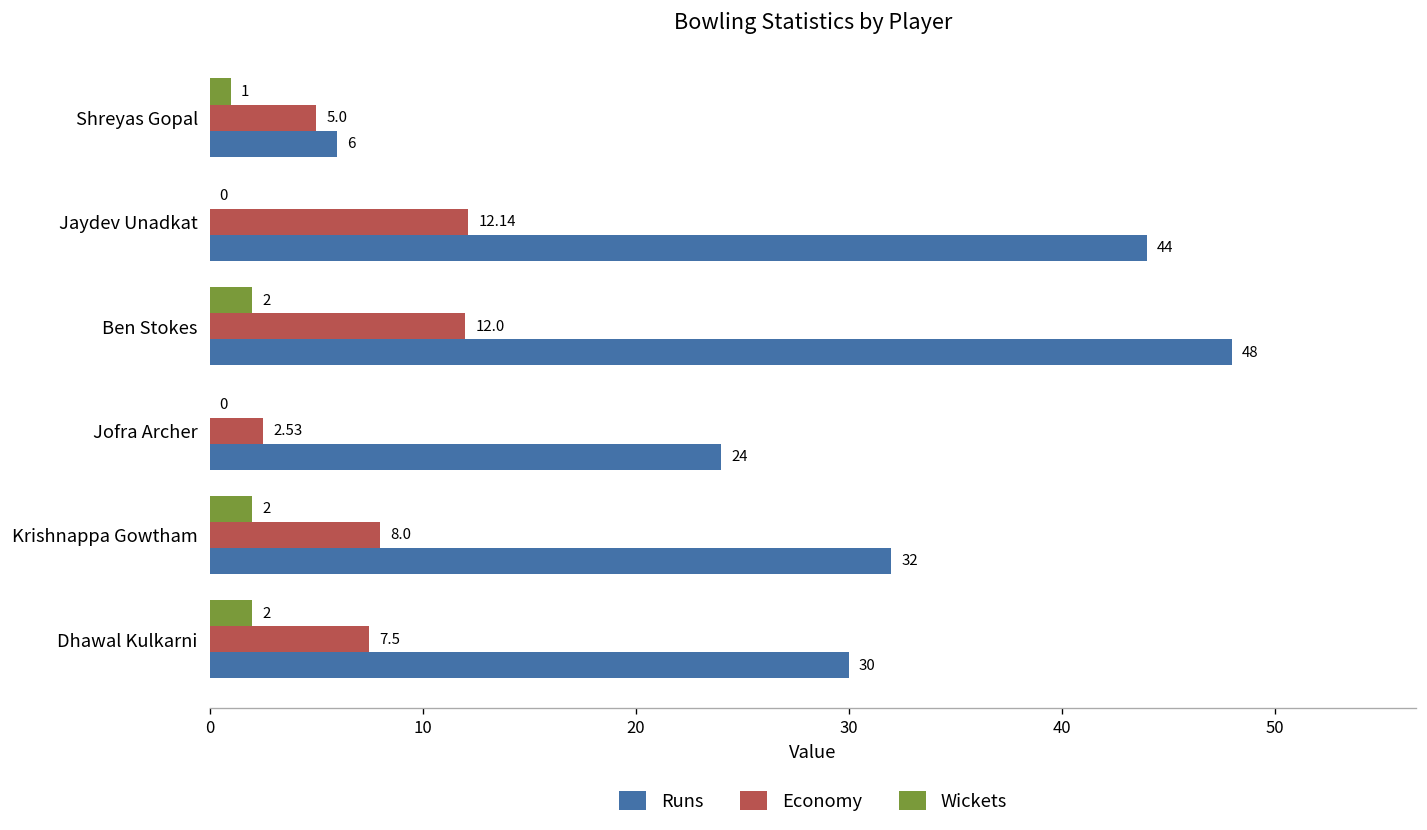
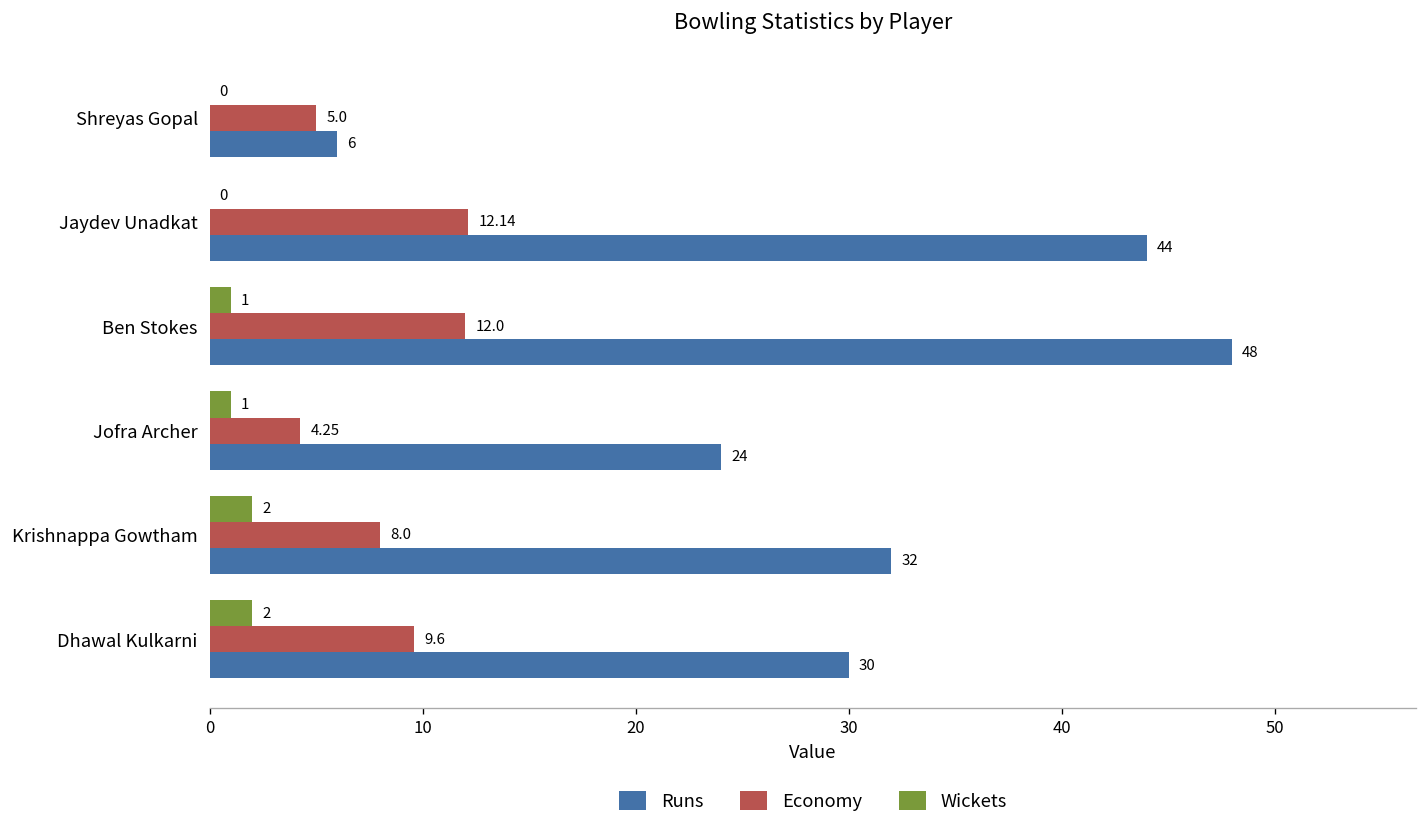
Wickets, Shreyas Gopal: 1 -> 0
Wickets, Ben Stokes: 2 -> 1
Wickets, Jofra Archer: 0 -> 1
Economy, Jofra Archer: 2.53 -> 4.25
Economy, Dhawal Kulkarni: 7.5 -> 9.6
